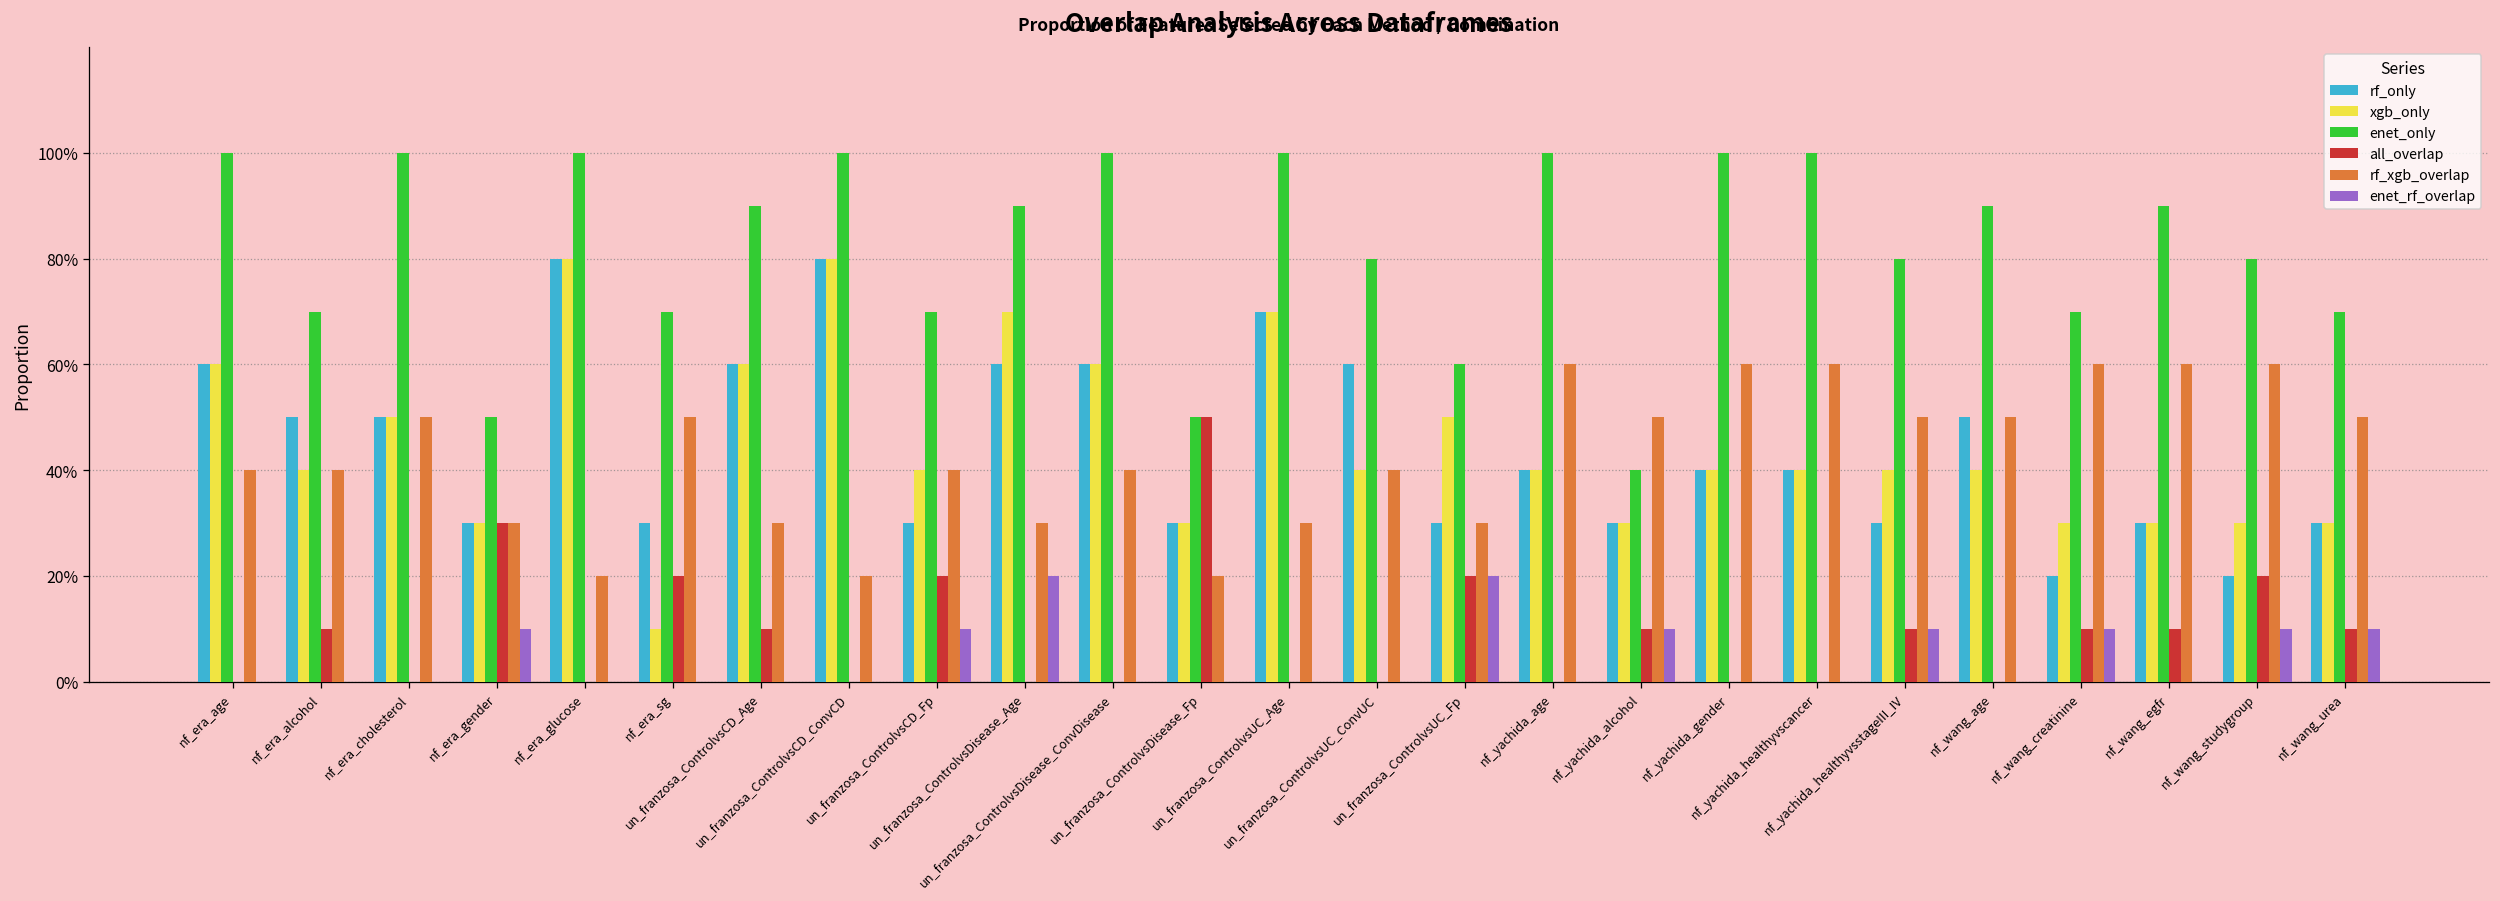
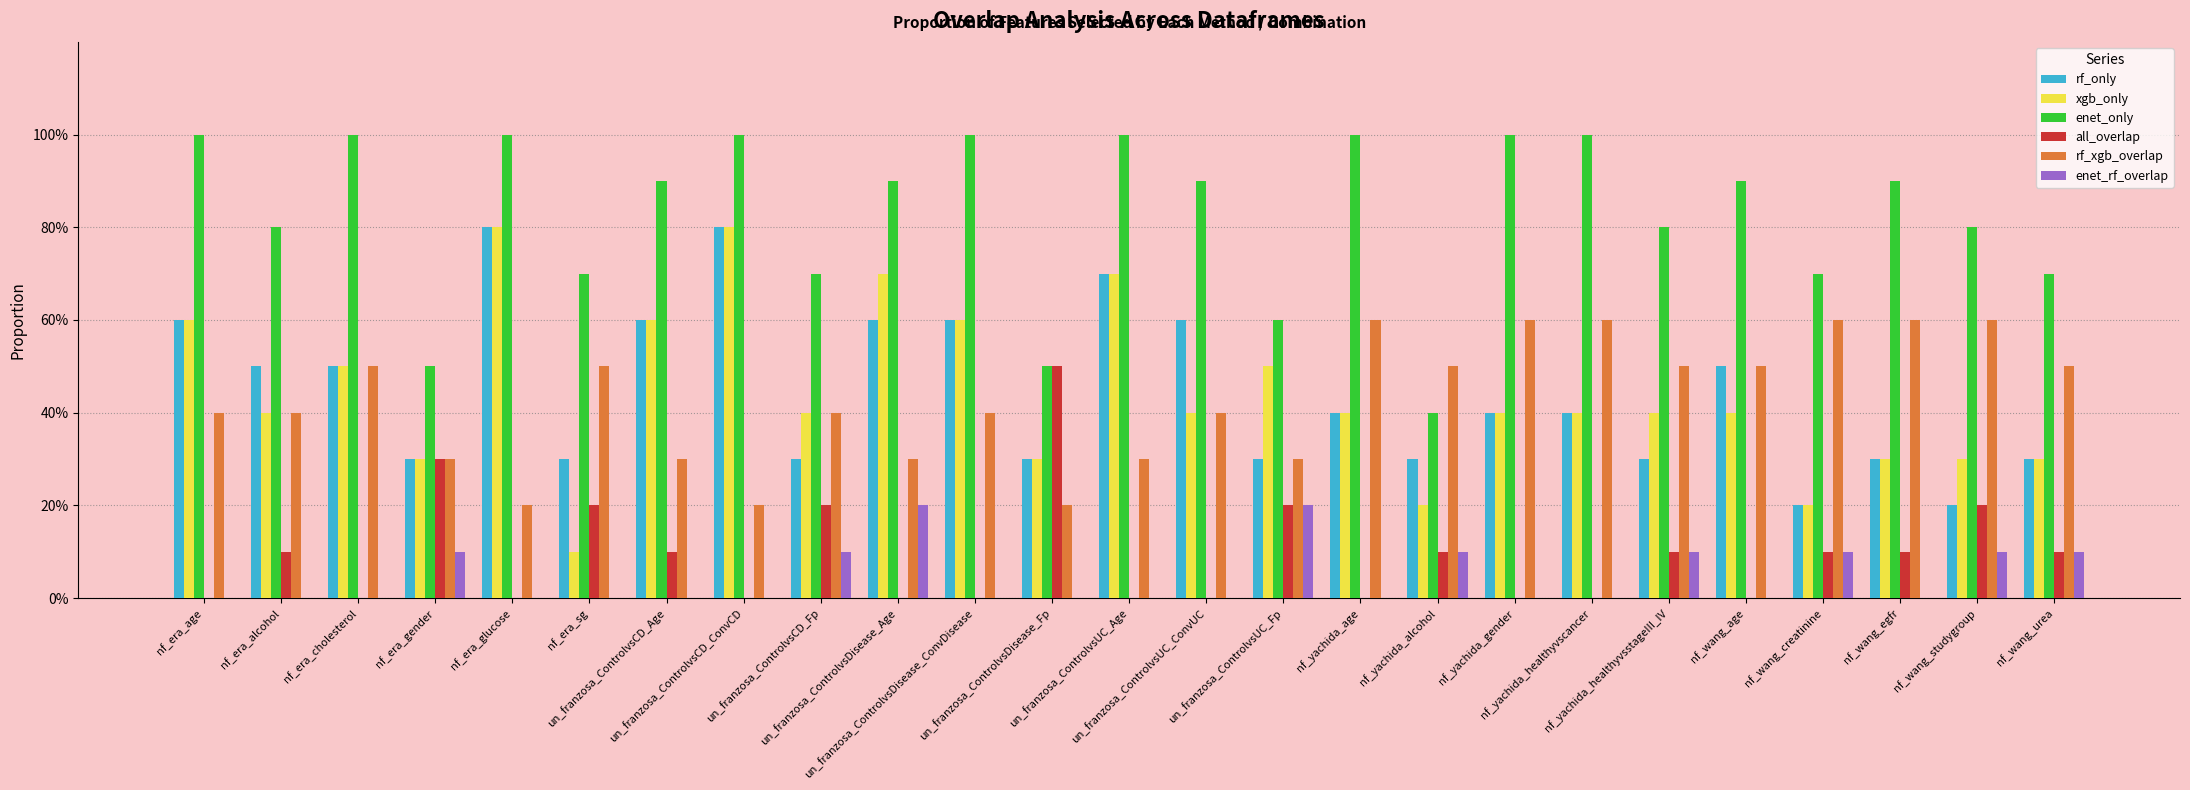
enet_only, nf_era_alcohol: 70% -> 80%
enet_only, un_franzosa_ControlvsUC_ConvUC: 80% -> 90%
xgb_only, nf_yachida_alcohol: 30% -> 20%
xgb_only, nf_wang_creatinine: 30% -> 20%
